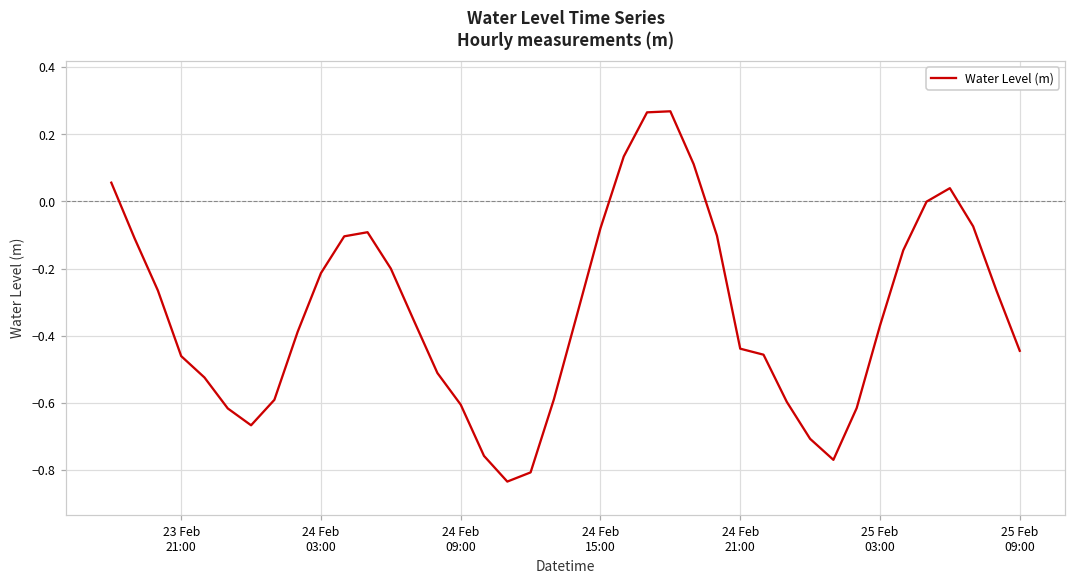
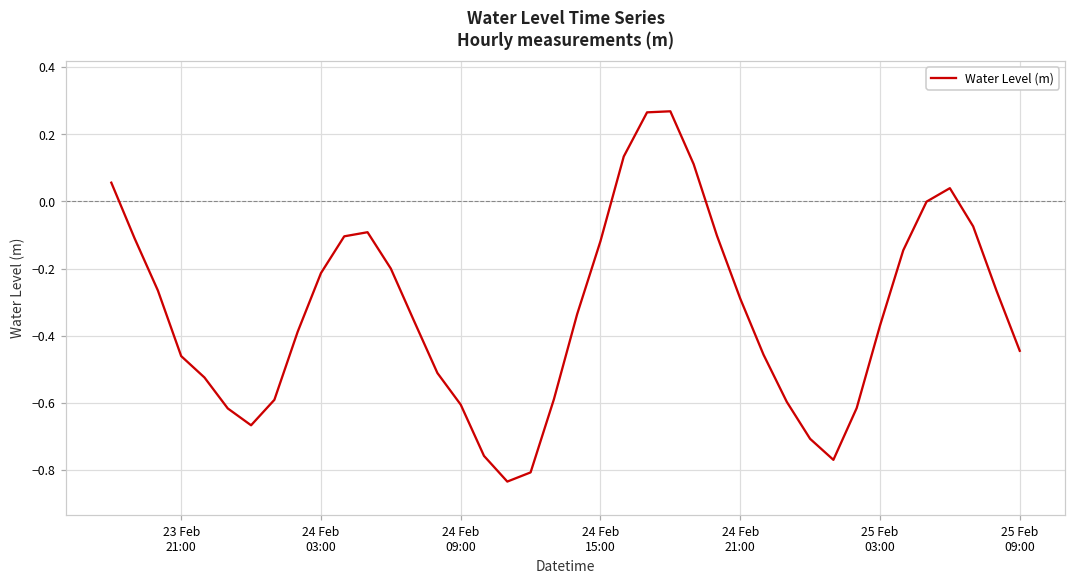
24 Feb 15:00: -0.08 -> -0.12
24 Feb 21:00: -0.44 -> -0.29
